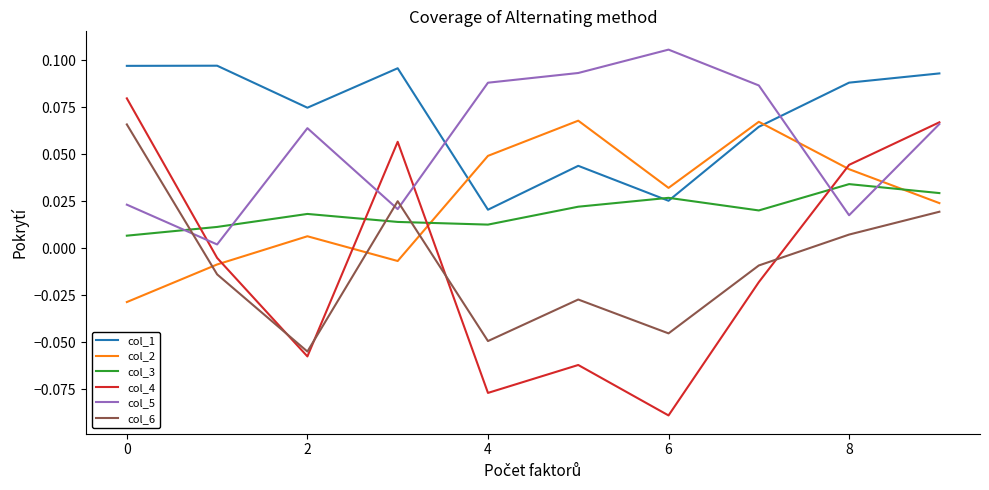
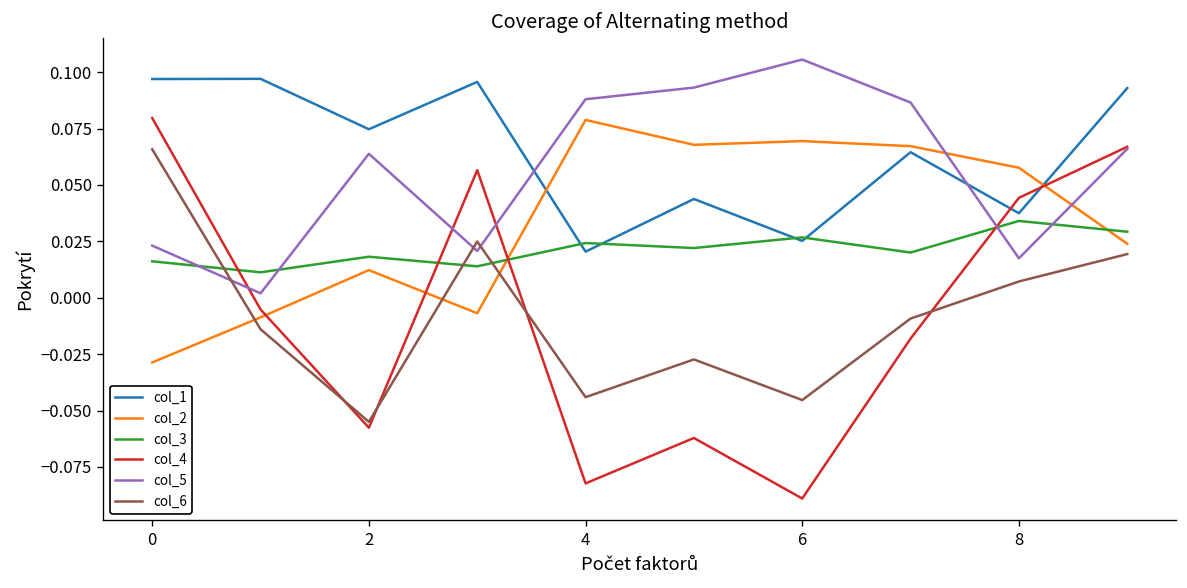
col_3, 0: 0.007 -> 0.016
col_2, 2: 0.006 -> 0.012
col_2, 4: 0.049 -> 0.079
col_3, 4: 0.013 -> 0.024
col_4, 4: -0.077 -> -0.082
col_6, 4: -0.049 -> -0.044
col_2, 6: 0.032 -> 0.069
col_1, 8: 0.088 -> 0.037
col_2, 8: 0.042 -> 0.058
